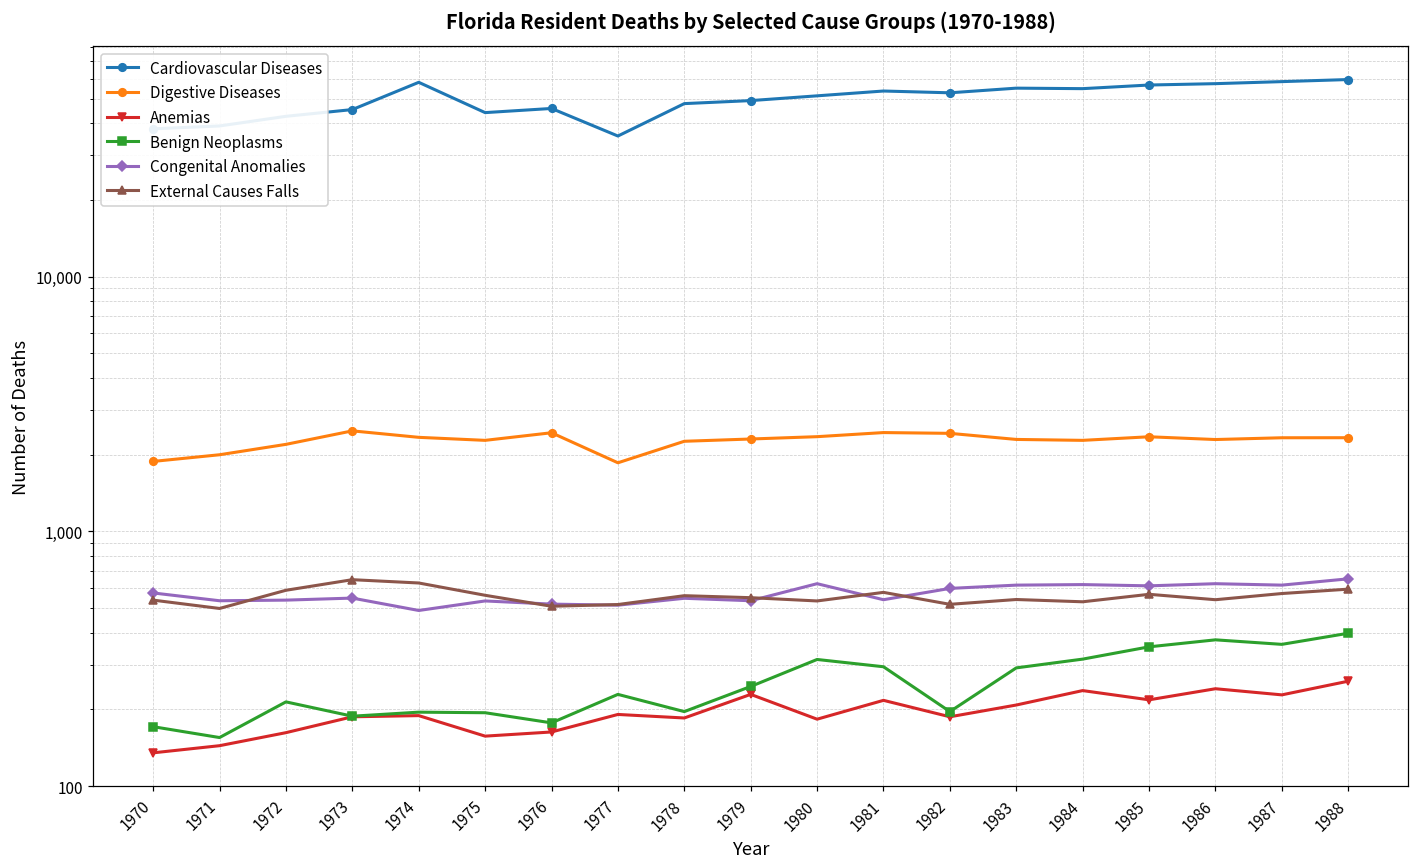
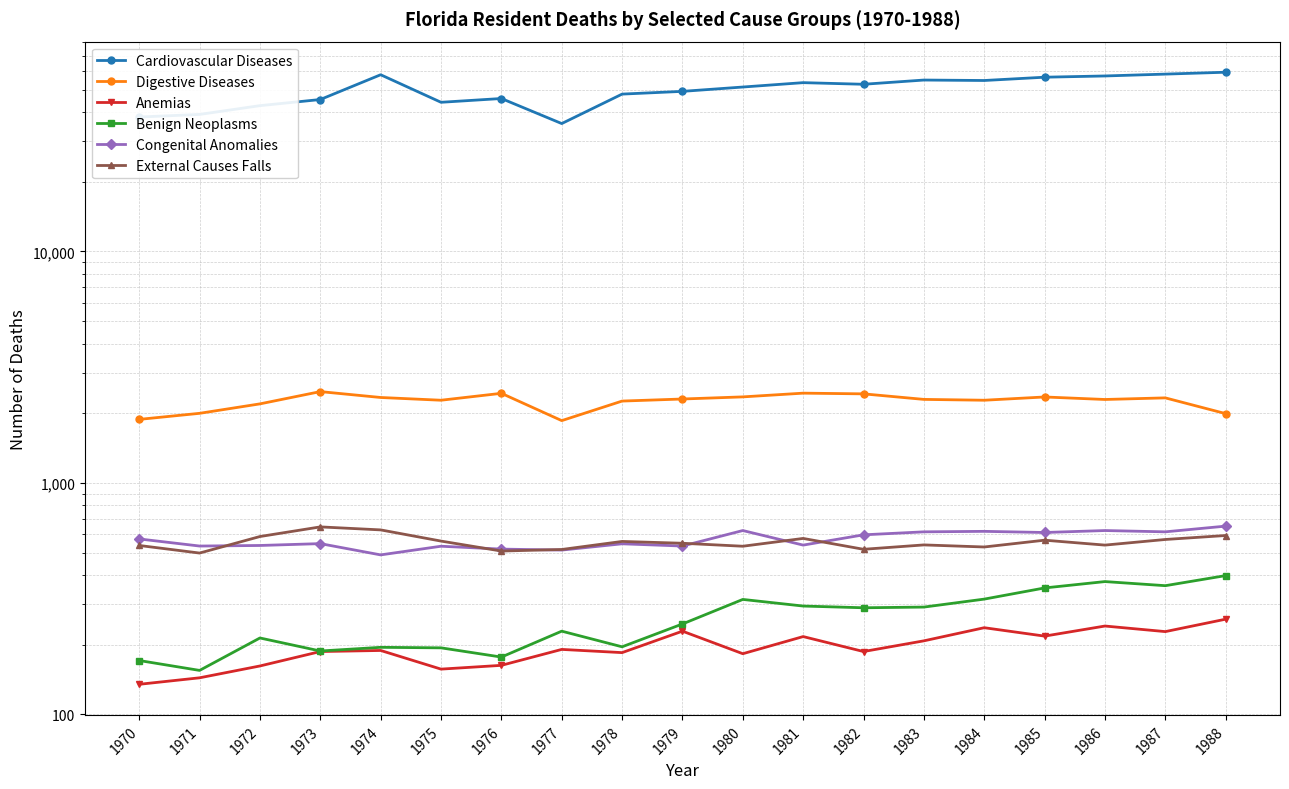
Benign Neoplasms, 1982: 200 -> 290
Digestive Diseases, 1988: 2,300 -> 2,000
